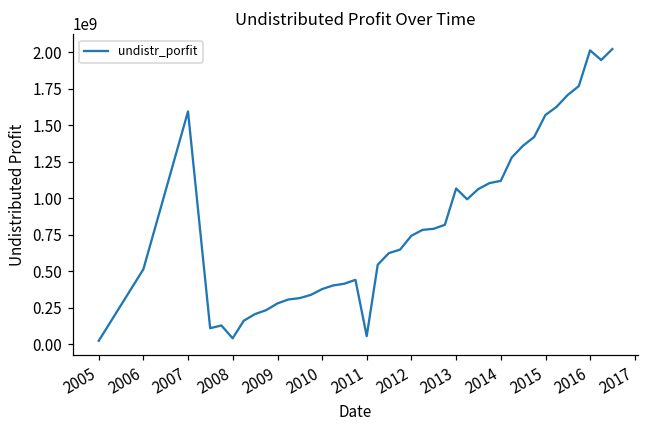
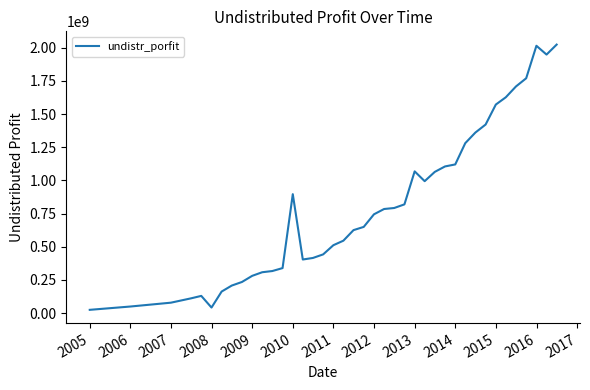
2006: 520000000 -> 50000000
2007: 1600000000 -> 80000000
2010: 380000000 -> 900000000
2011: 60000000 -> 510000000
